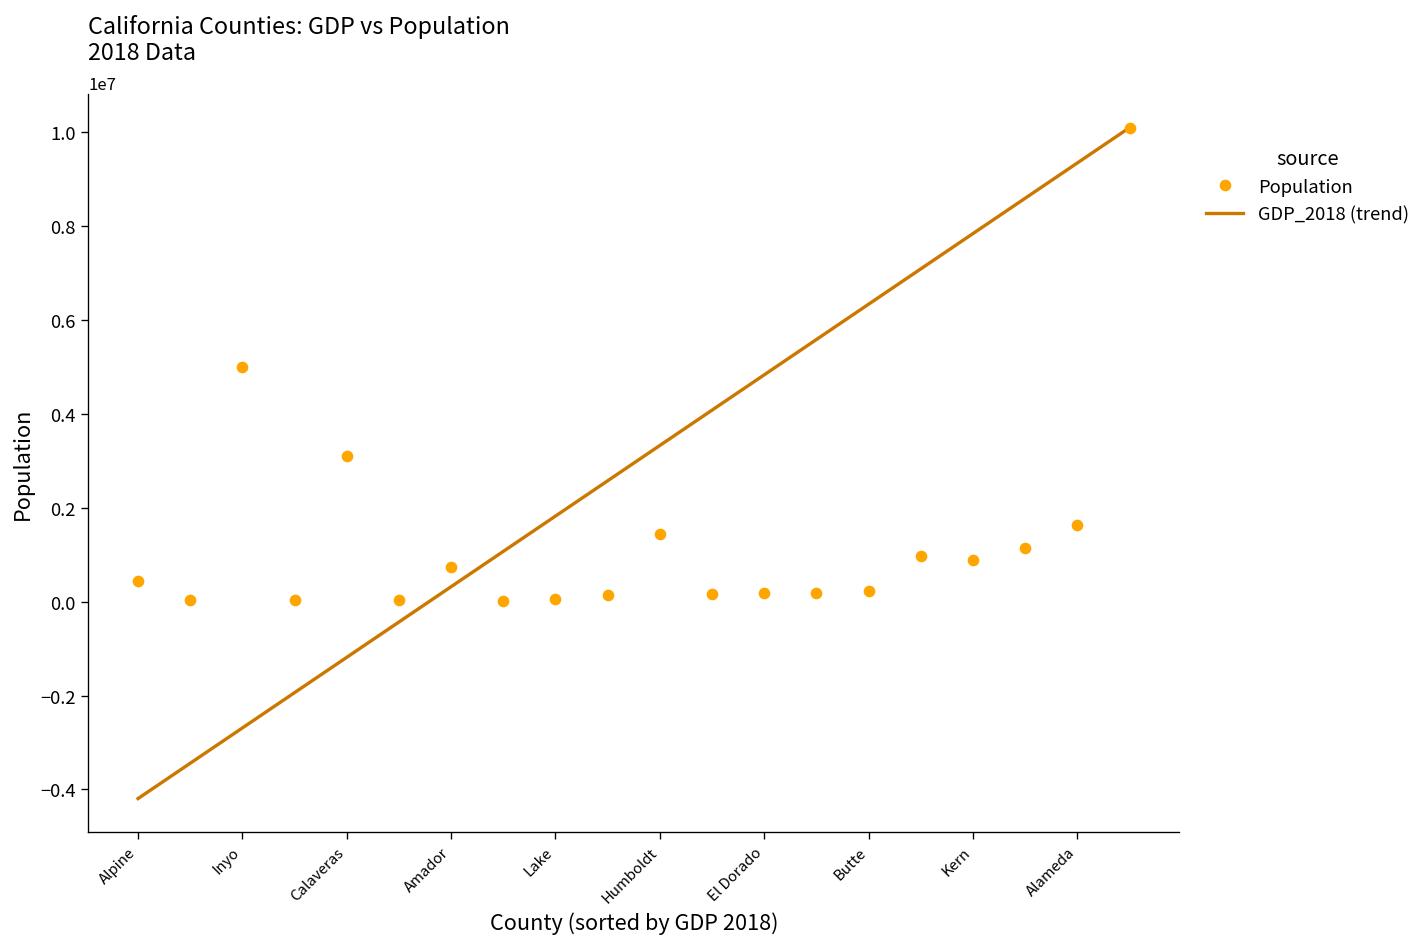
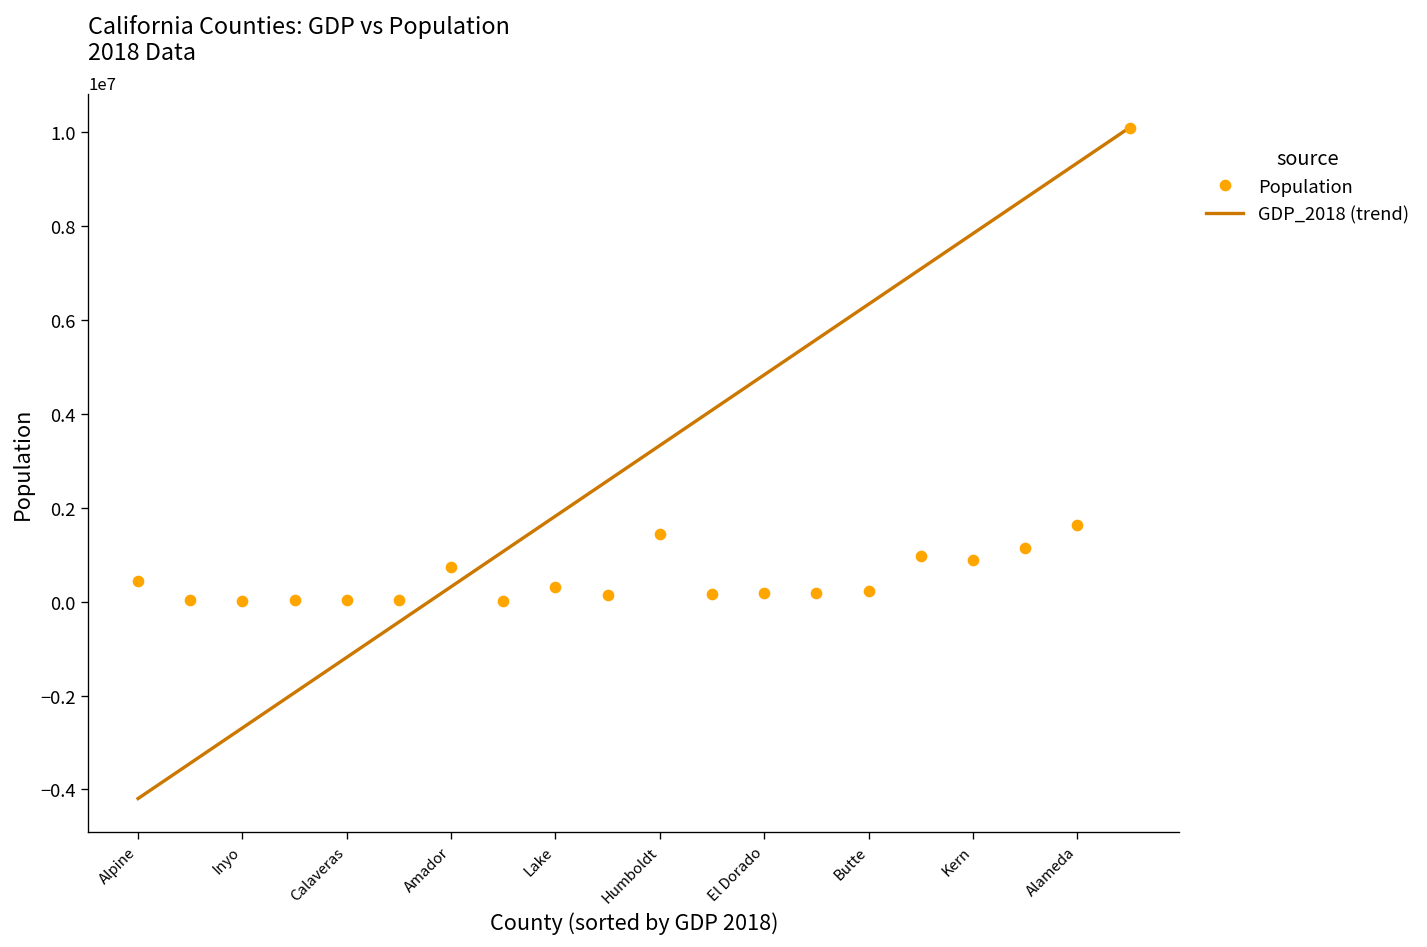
Population, Inyo: 5000000 -> 0
Population, Calaveras: 3100000 -> 0
Population, Lake: 100000 -> 300000
